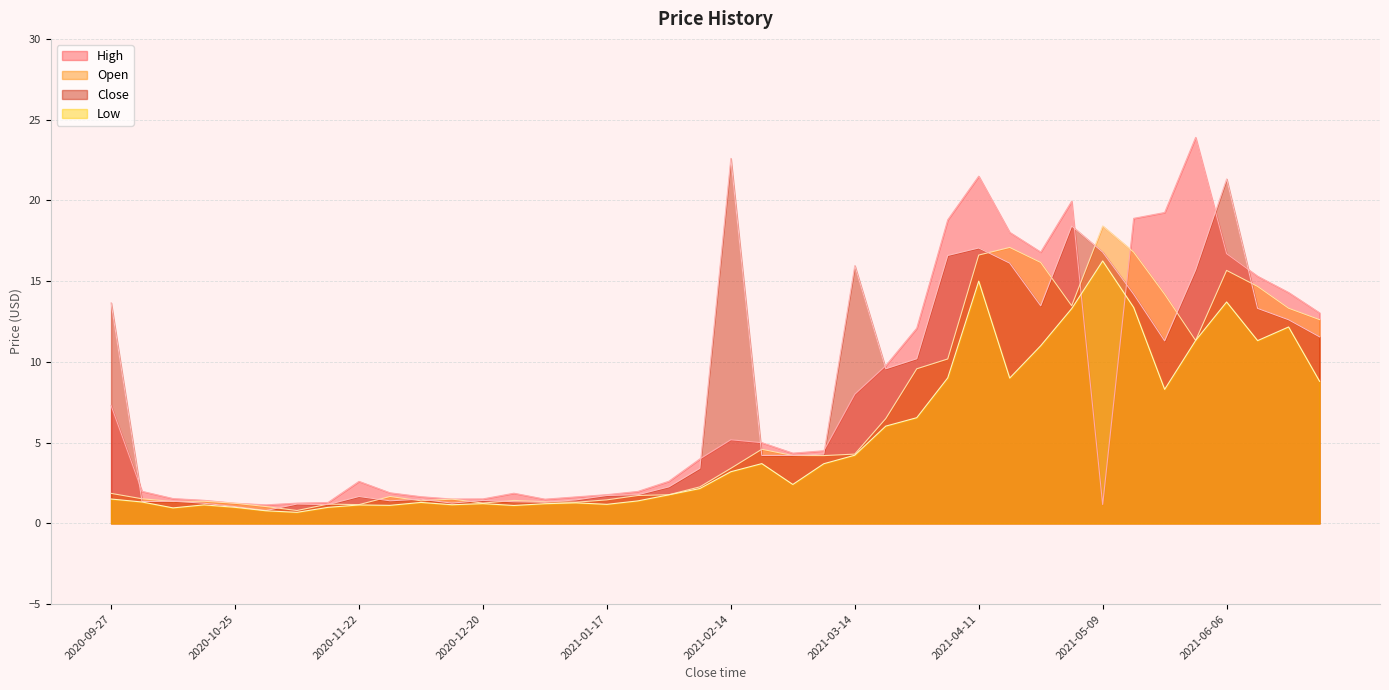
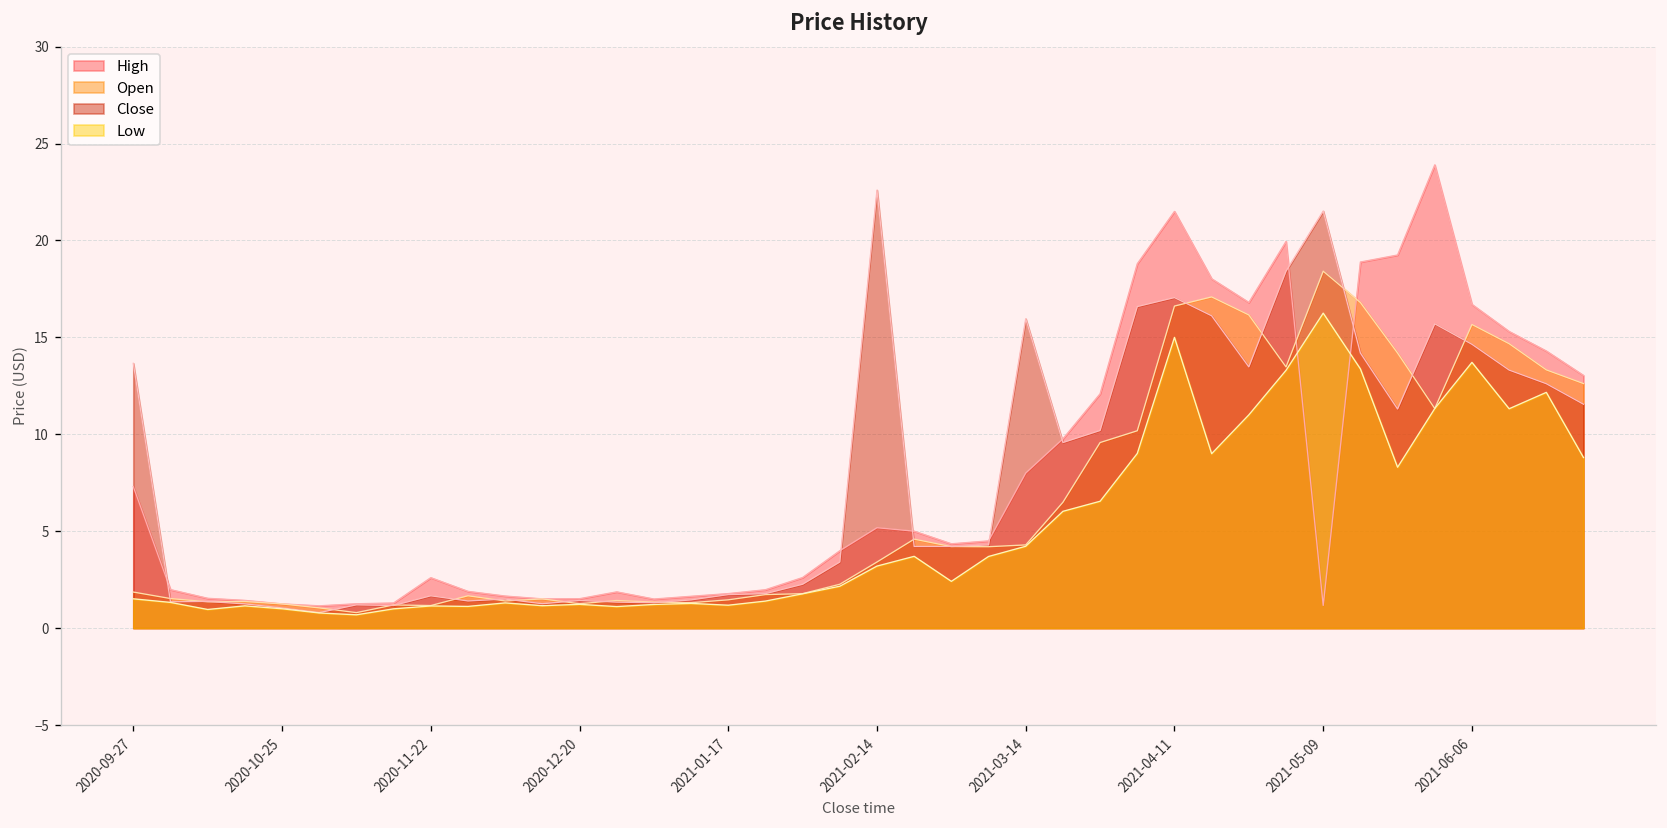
Close, 2021-05-09: 16.8 -> 21.5
Close, 2021-06-06: 21.3 -> 14.6
